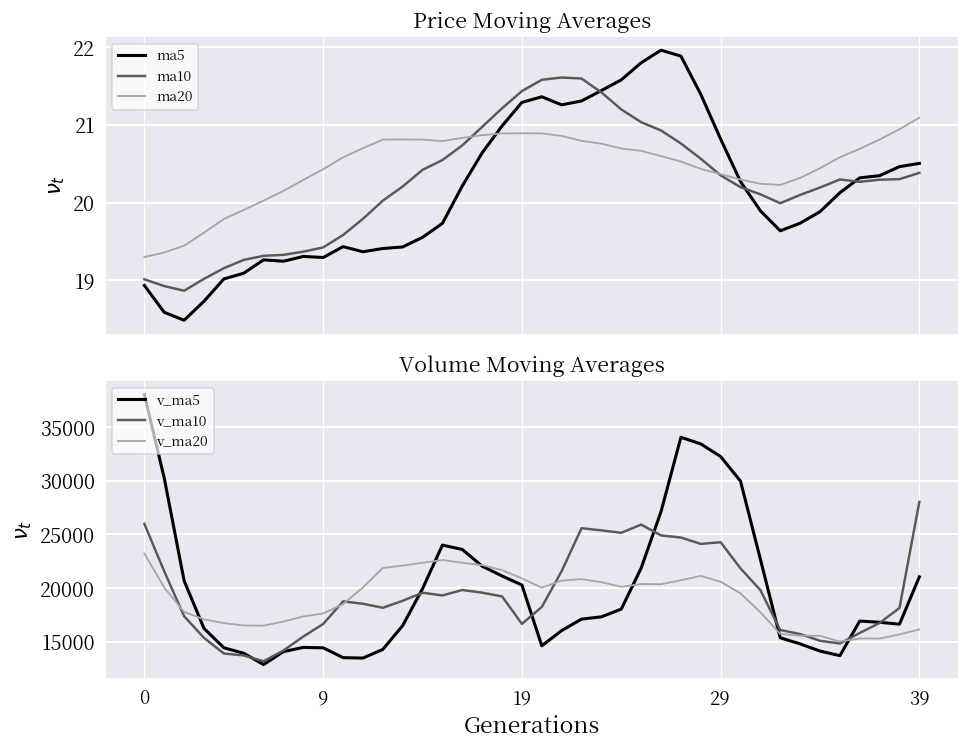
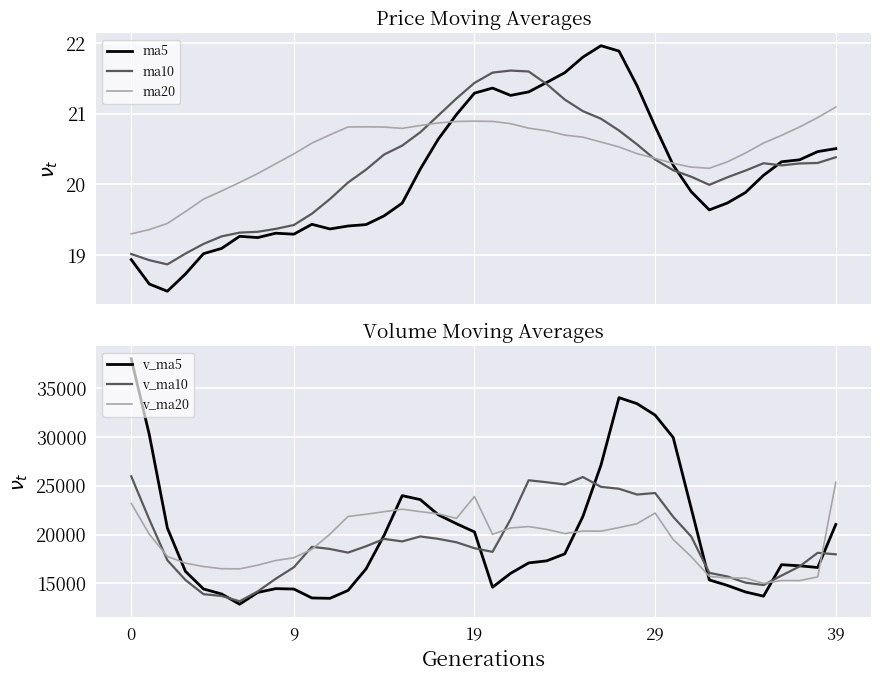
Volume Moving Averages, v_ma10, 19: 17000 -> 19000
Volume Moving Averages, v_ma20, 19: 21000 -> 24000
Volume Moving Averages, v_ma20, 29: 21000 -> 22000
Volume Moving Averages, v_ma10, 39: 28000 -> 18000
Volume Moving Averages, v_ma20, 39: 16000 -> 25000
